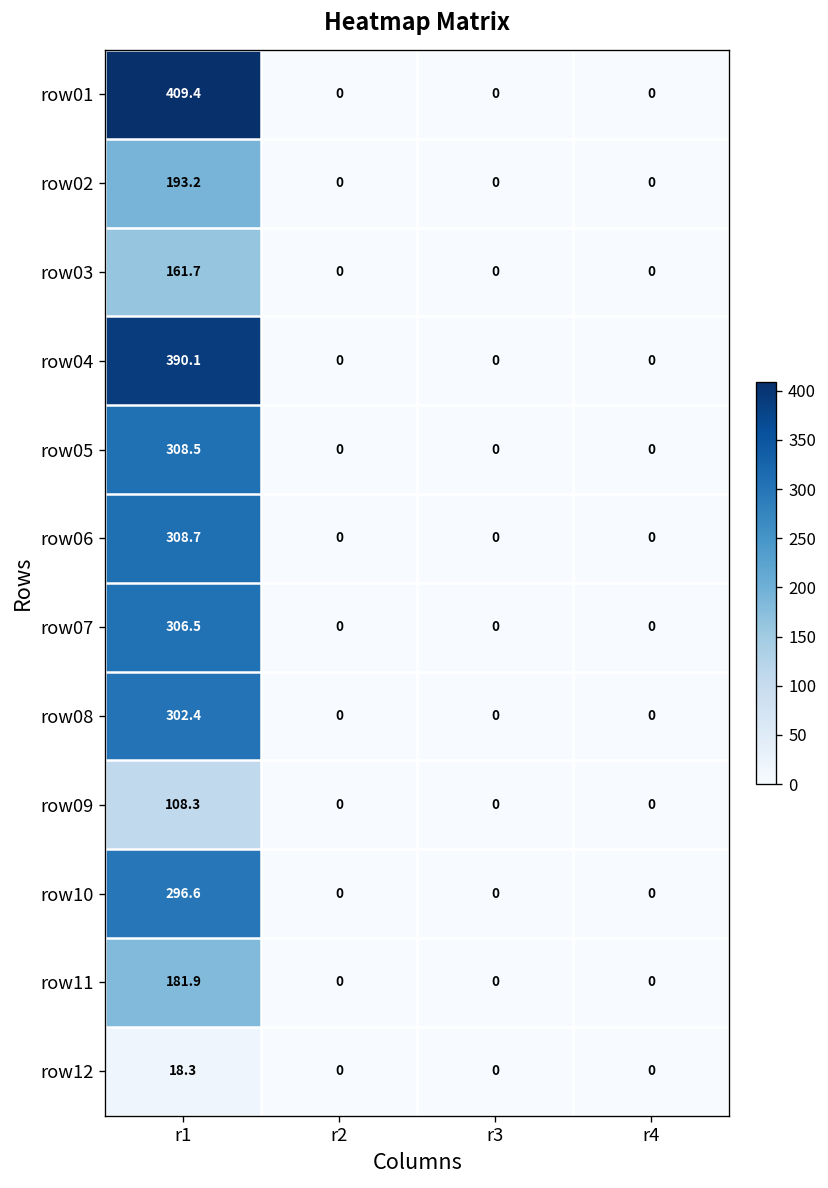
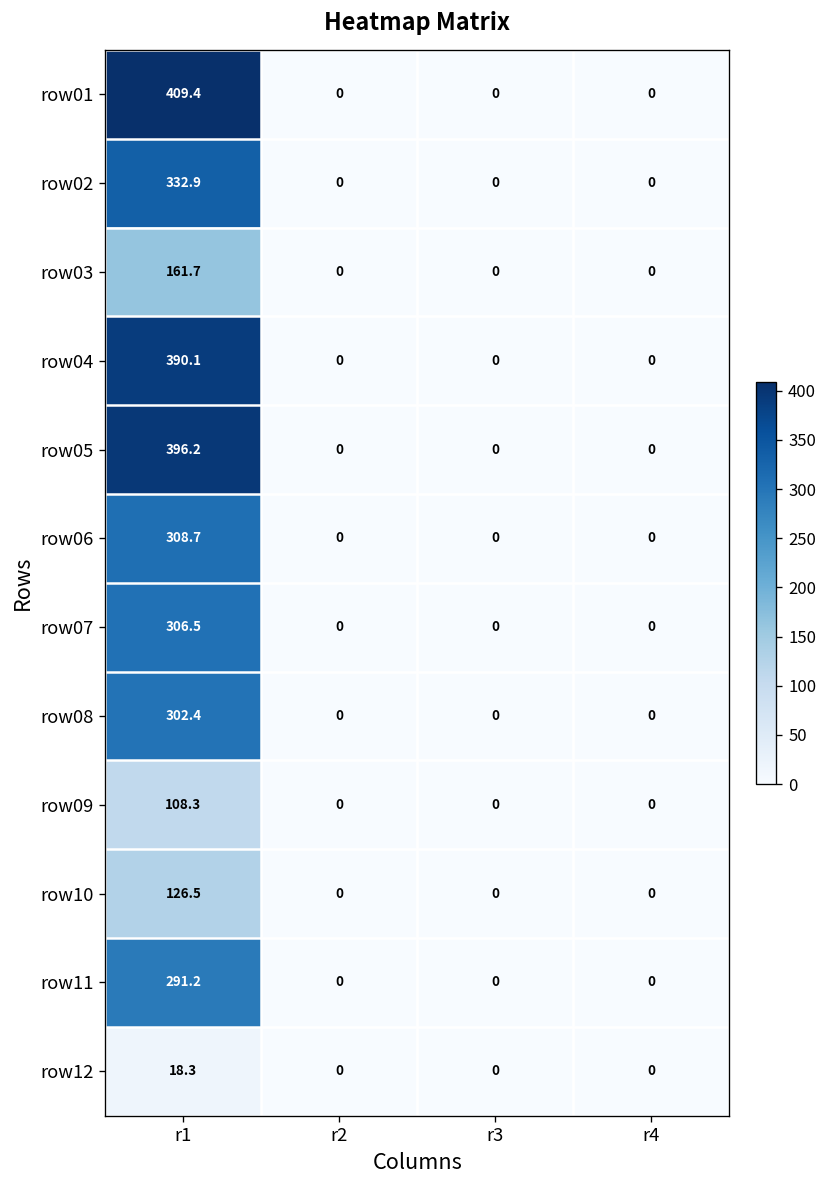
row02, r1: 193.2 -> 332.9
row05, r1: 308.5 -> 396.2
row10, r1: 296.6 -> 126.5
row11, r1: 181.9 -> 291.2
